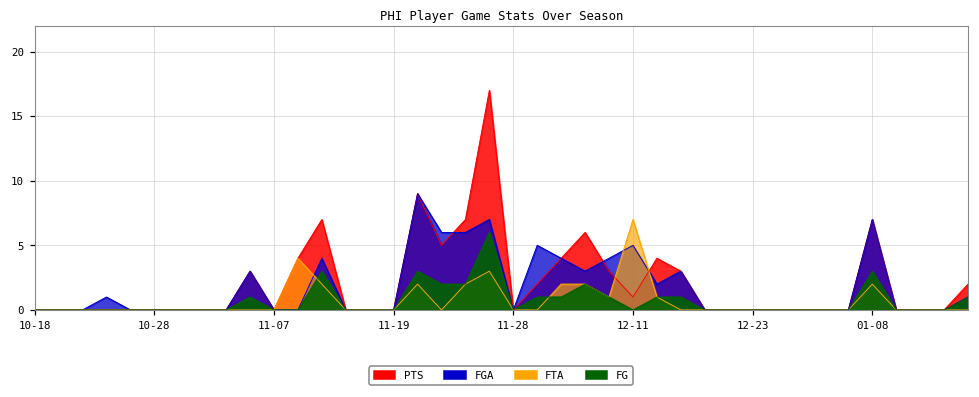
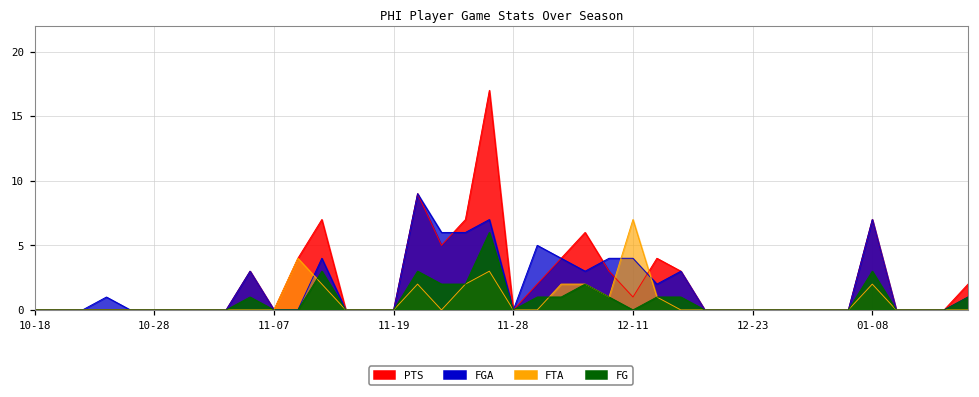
FGA, 12-11: 5 -> 4
